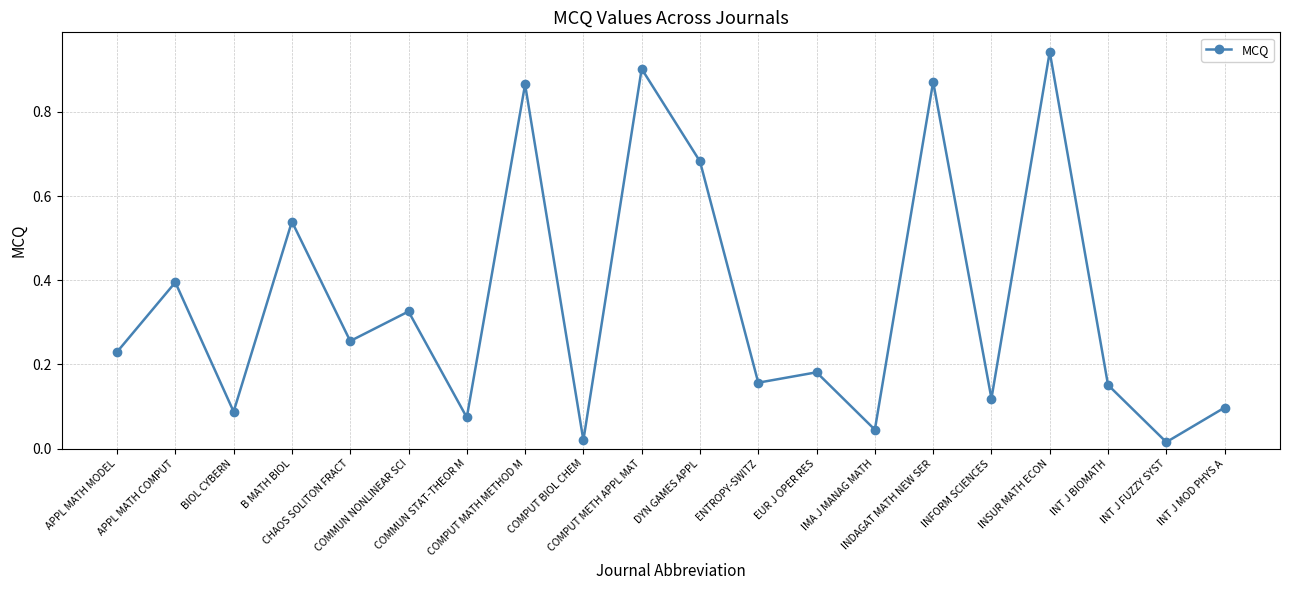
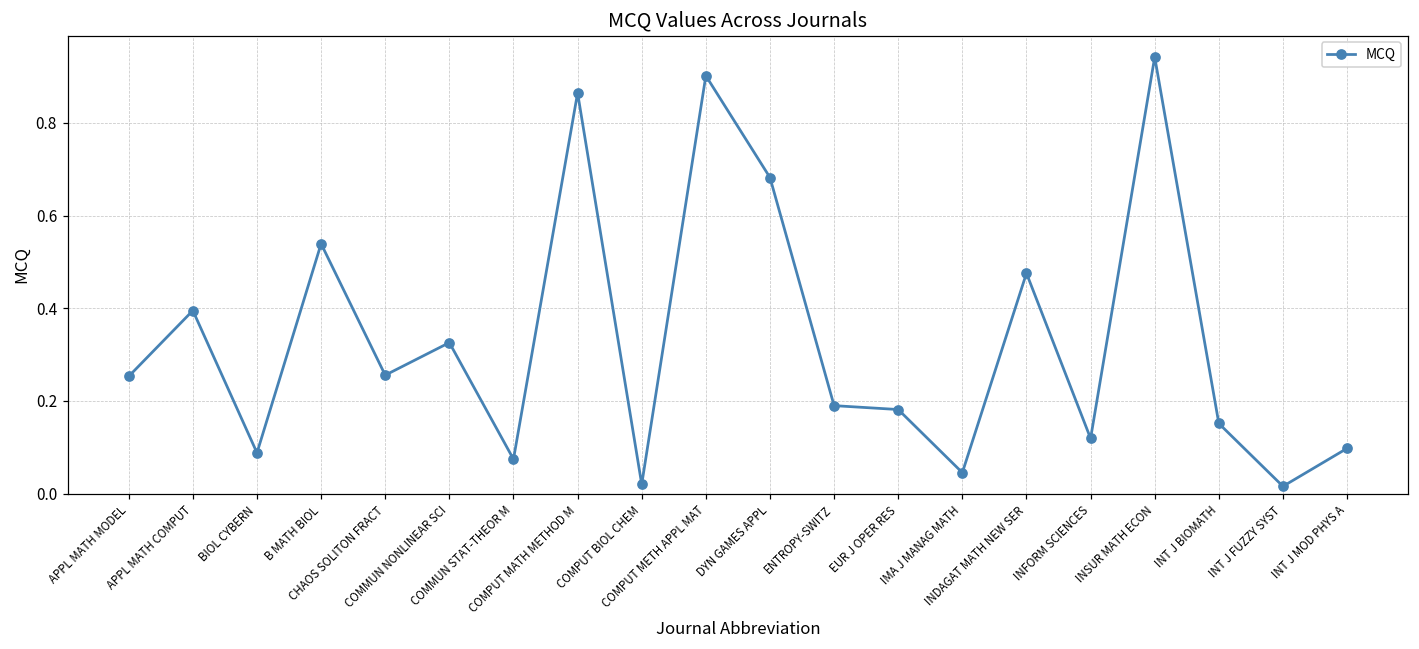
APPL MATH MODEL: 0.23 -> 0.25
ENTROPY-SWITZ: 0.16 -> 0.19
INDAGAT MATH NEW SER: 0.87 -> 0.48
